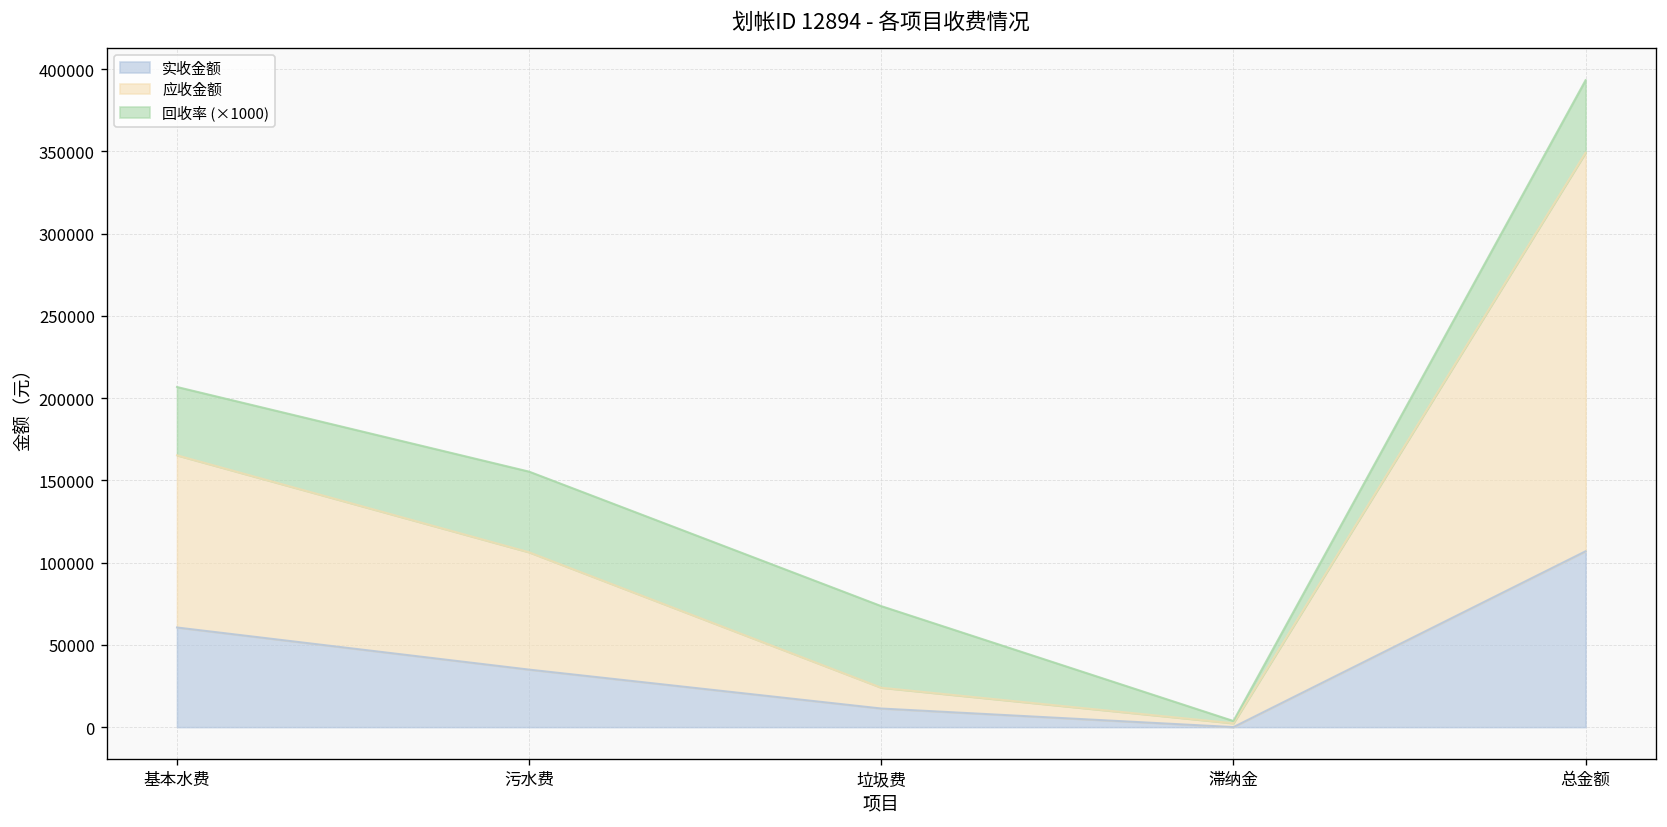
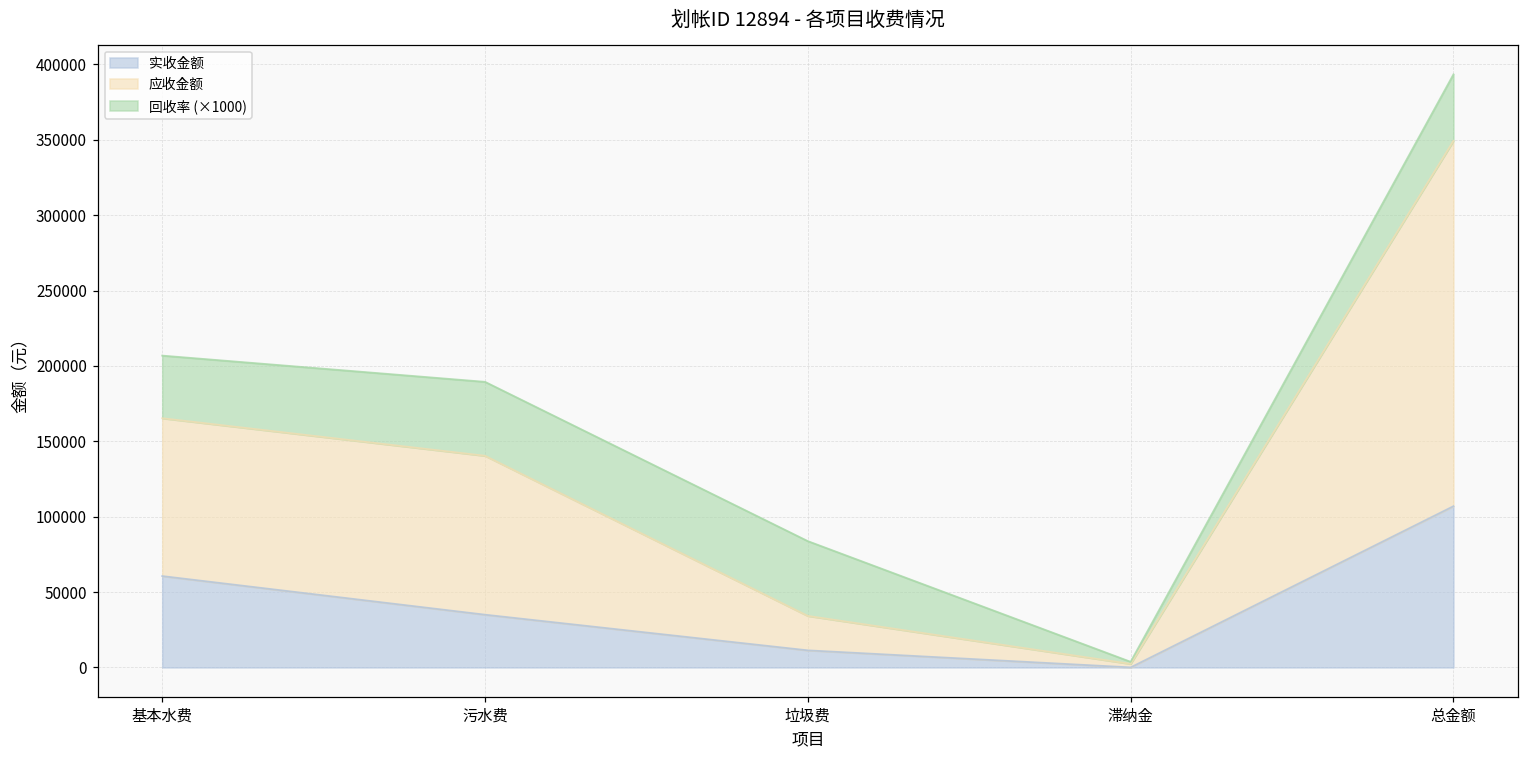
应收金额, 污水费: 71000 -> 105000
应收金额, 垃圾费: 13000 -> 23000
